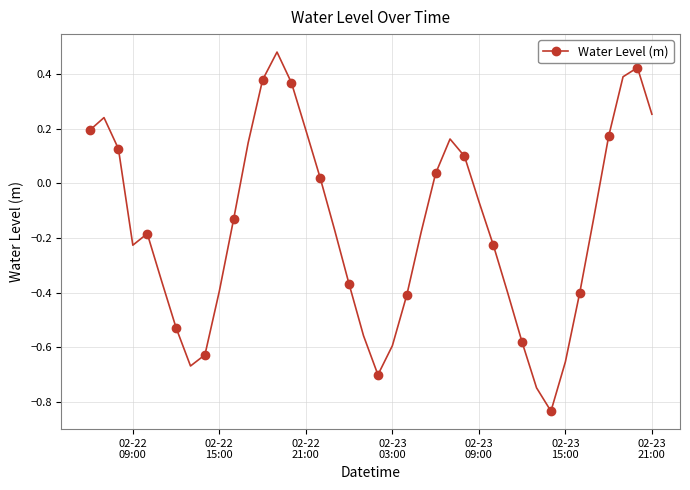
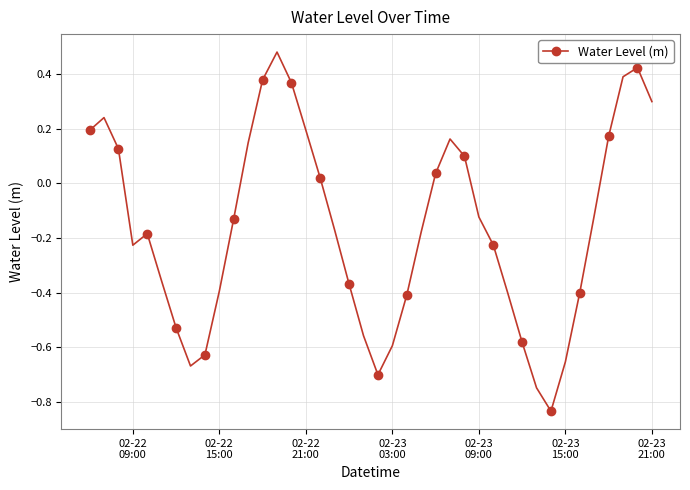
02-23 09:00: -0.07 -> -0.12
02-23 21:00: 0.25 -> 0.30
